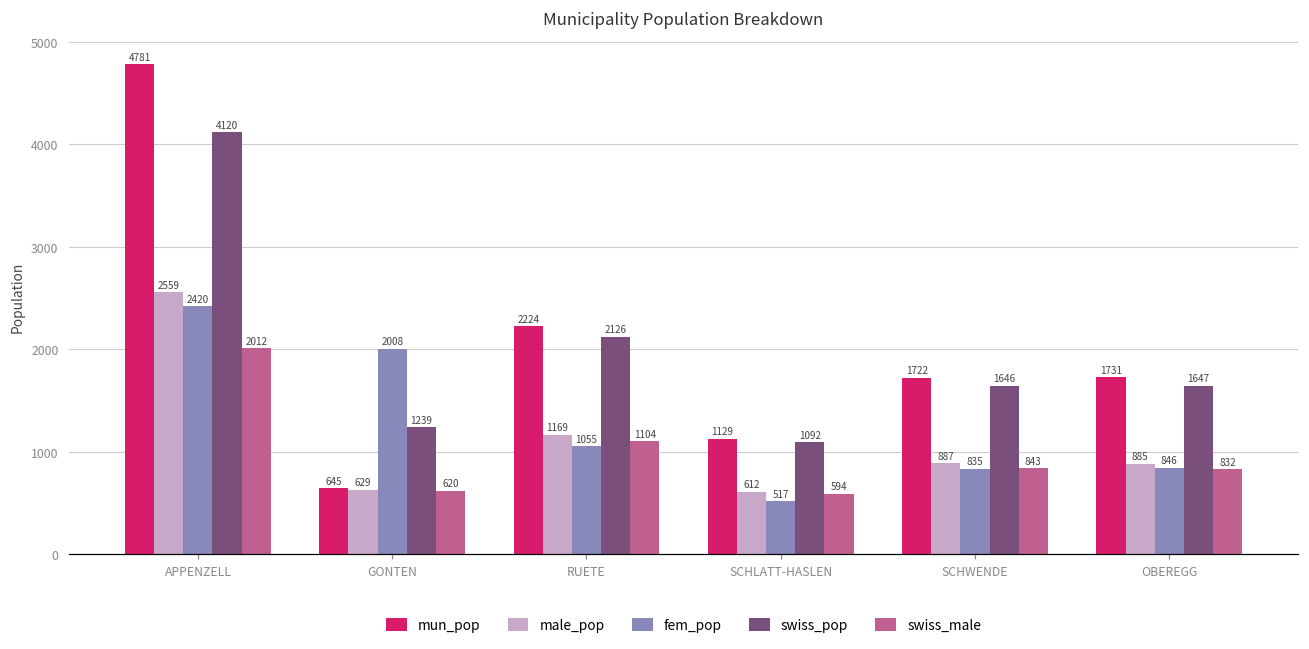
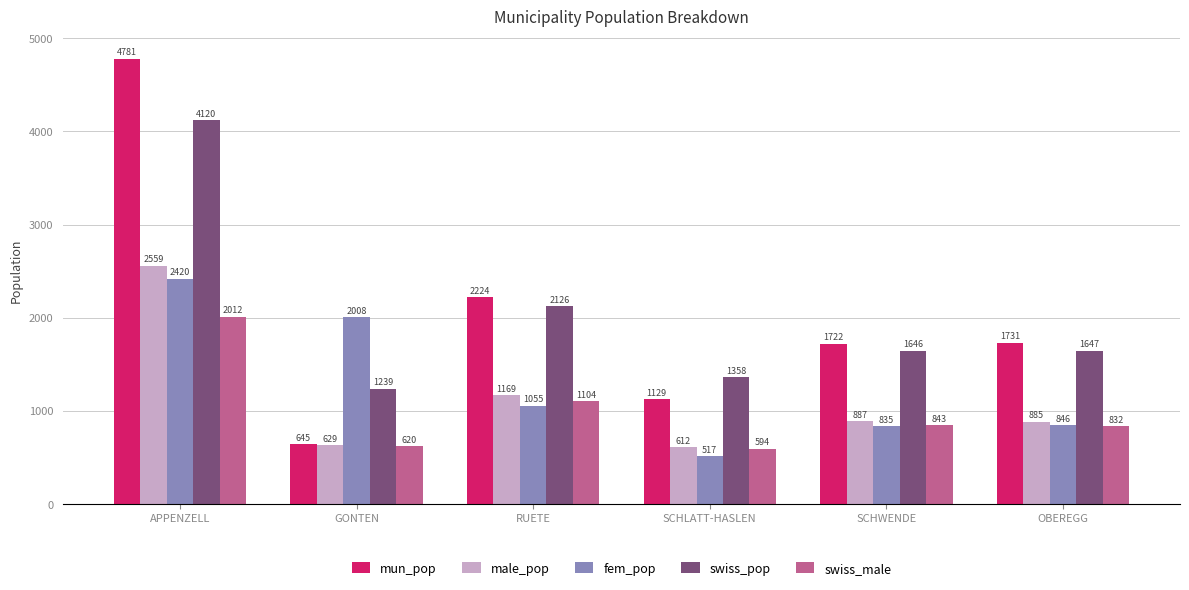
swiss_pop, SCHLATT-HASLEN: 1092 -> 1358
